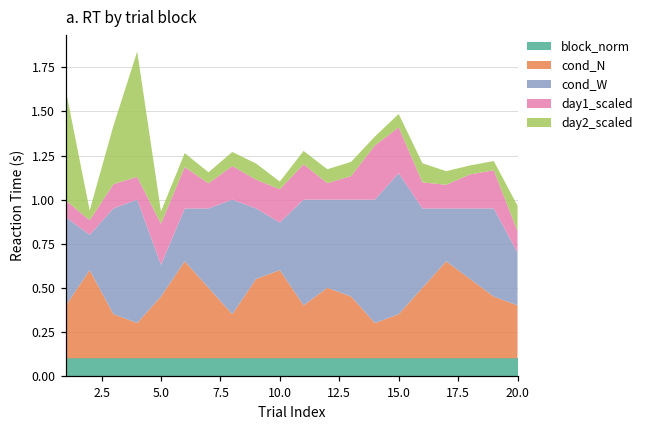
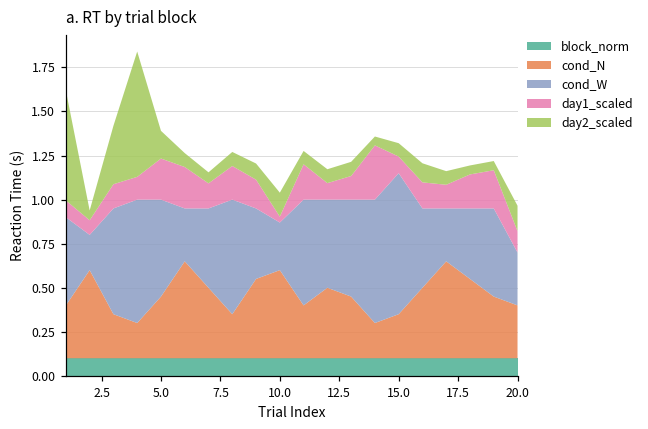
cond_W, 5.0: 0.18 -> 0.55
day2_scaled, 5.0: 0.07 -> 0.16
day1_scaled, 10.0: 0.19 -> 0.03
day2_scaled, 10.0: 0.04 -> 0.14
day1_scaled, 15.0: 0.26 -> 0.09
